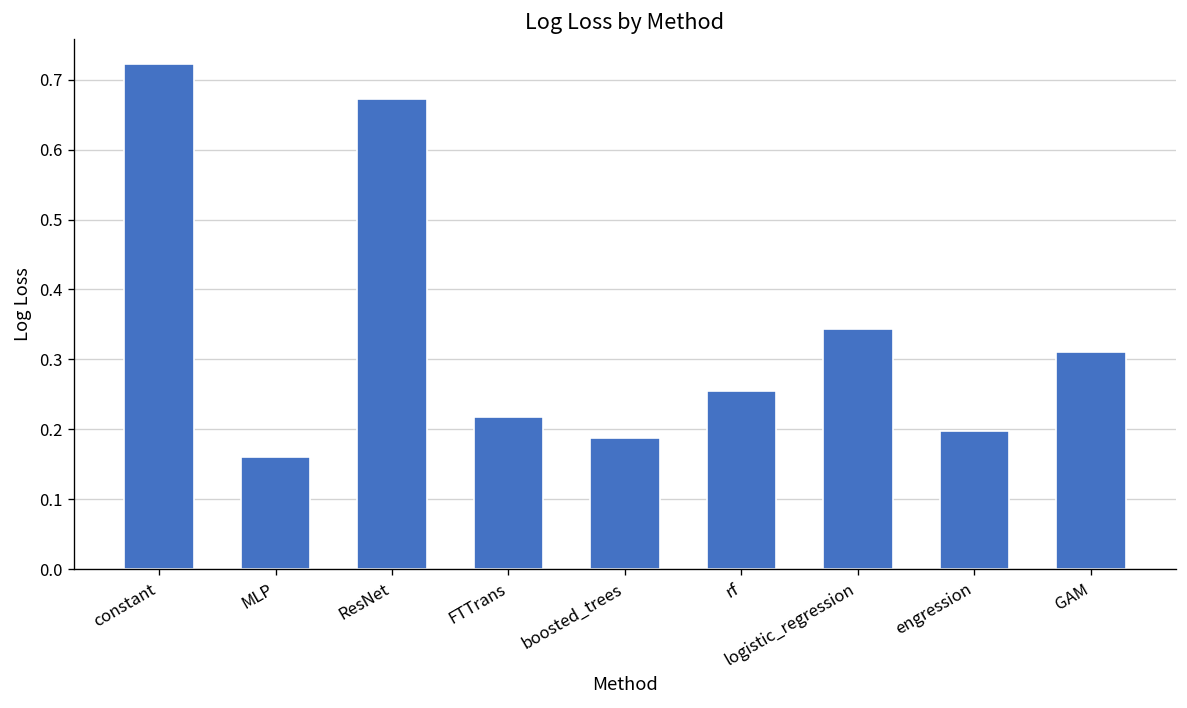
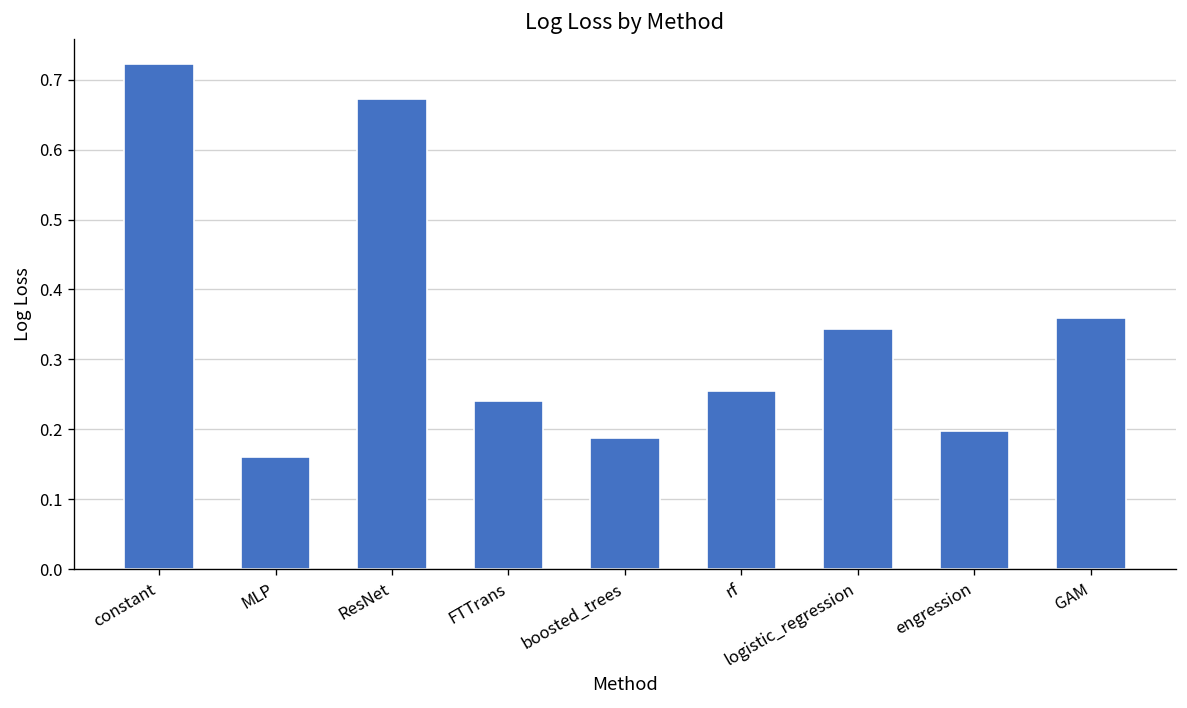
FTTrans: 0.22 -> 0.24
GAM: 0.31 -> 0.36
